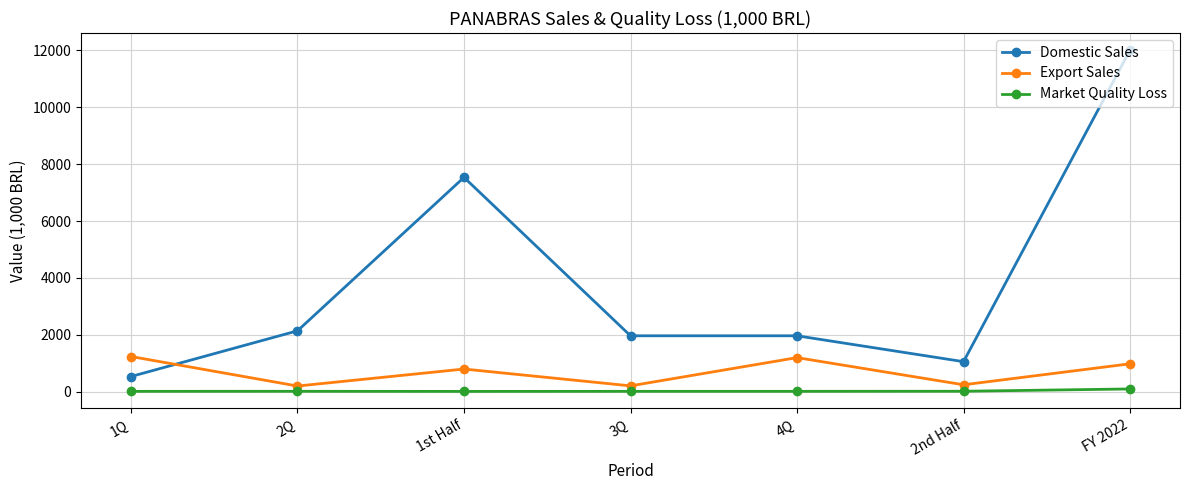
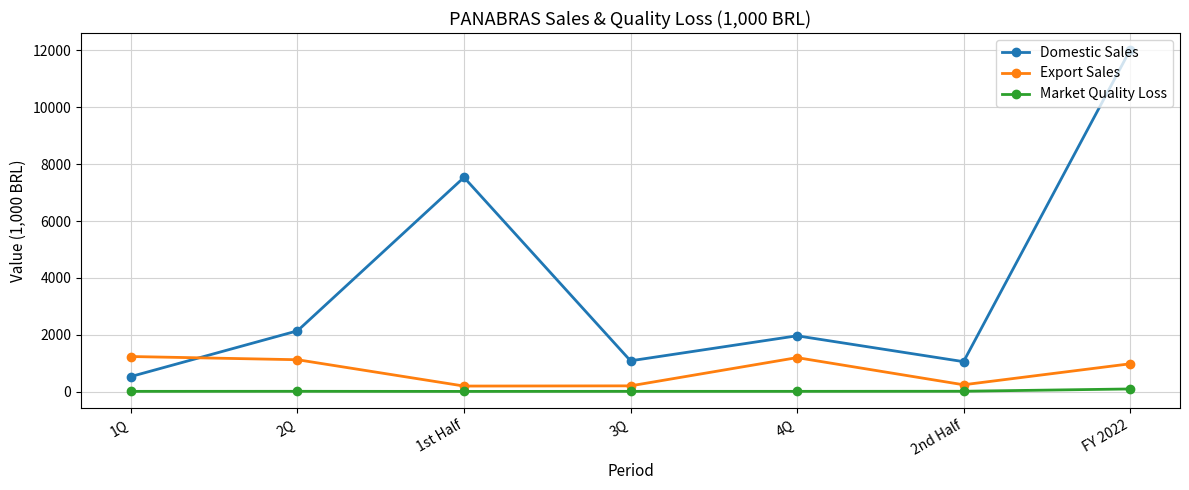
Export Sales, 2Q: 200 -> 1100
Export Sales, 1st Half: 800 -> 200
Domestic Sales, 3Q: 2000 -> 1100
